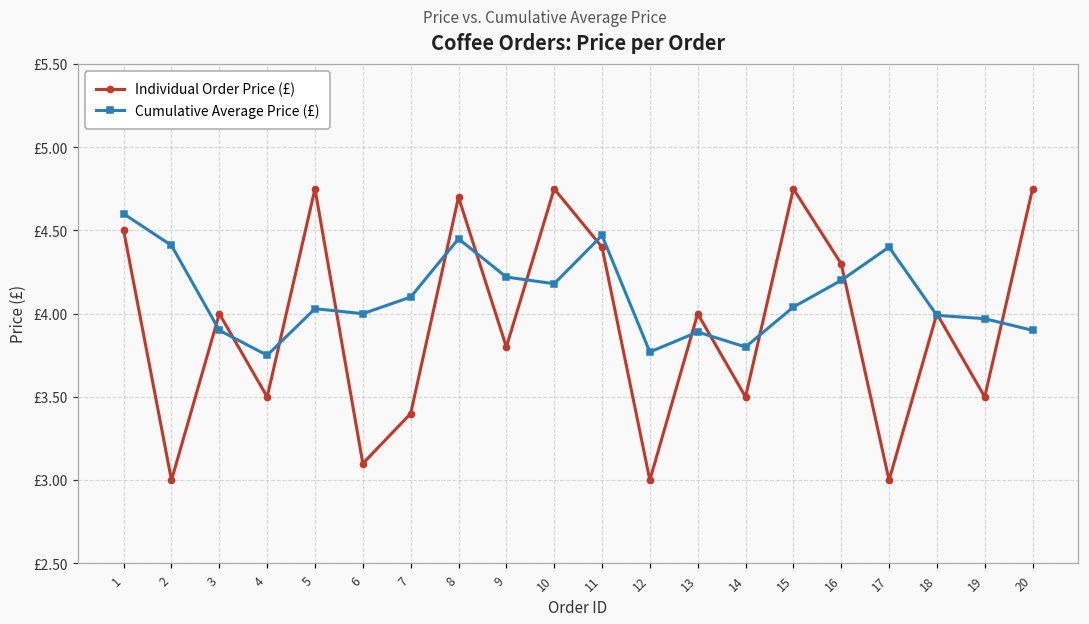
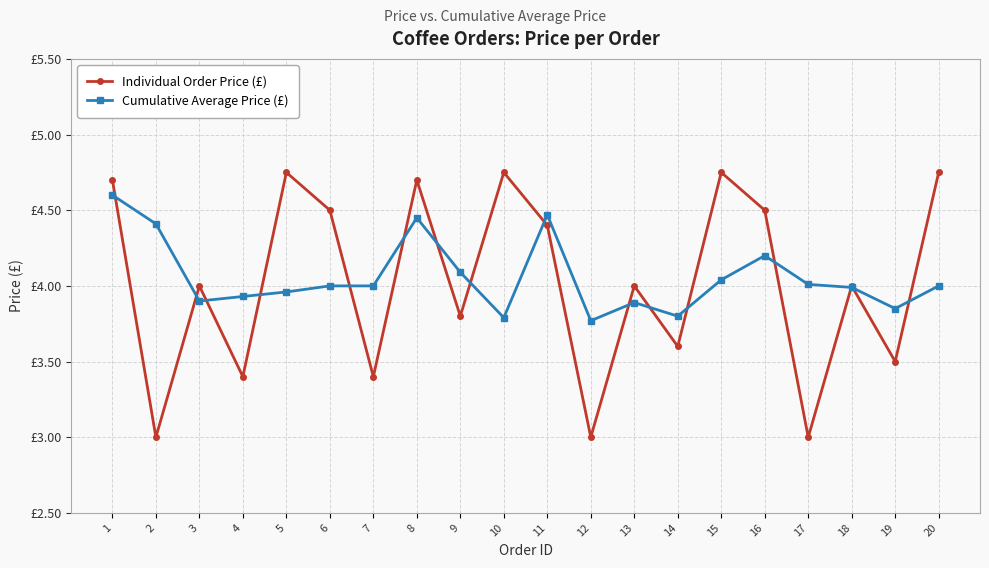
Individual Order Price (£), 1: £4.5 -> £4.7
Individual Order Price (£), 4: £3.5 -> £3.4
Cumulative Average Price (£), 4: £3.75 -> £3.93
Cumulative Average Price (£), 5: £4.03 -> £3.96
Individual Order Price (£), 6: £3.1 -> £4.5
Cumulative Average Price (£), 7: £4.1 -> £4.0
Cumulative Average Price (£), 9: £4.22 -> £4.09
Cumulative Average Price (£), 10: £4.18 -> £3.79
Individual Order Price (£), 14: £3.5 -> £3.6
Individual Order Price (£), 16: £4.3 -> £4.5
Cumulative Average Price (£), 17: £4.40 -> £4.01
Cumulative Average Price (£), 19: £3.97 -> £3.85
Cumulative Average Price (£), 20: £3.9 -> £4.0
